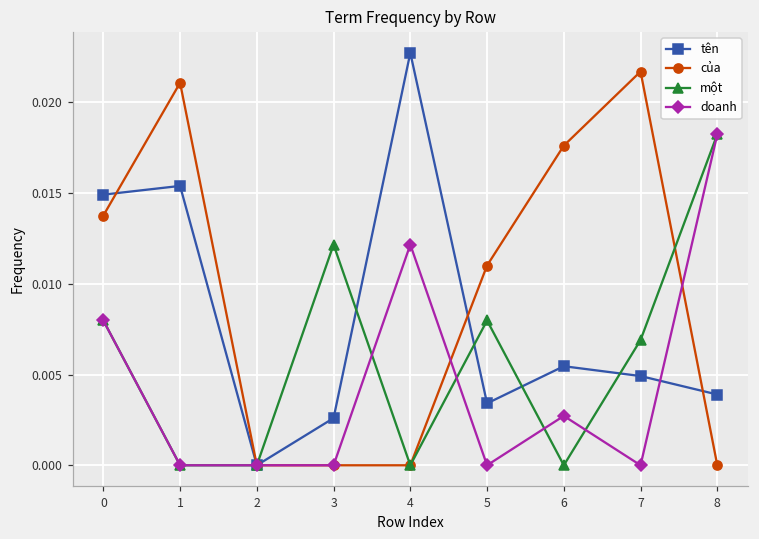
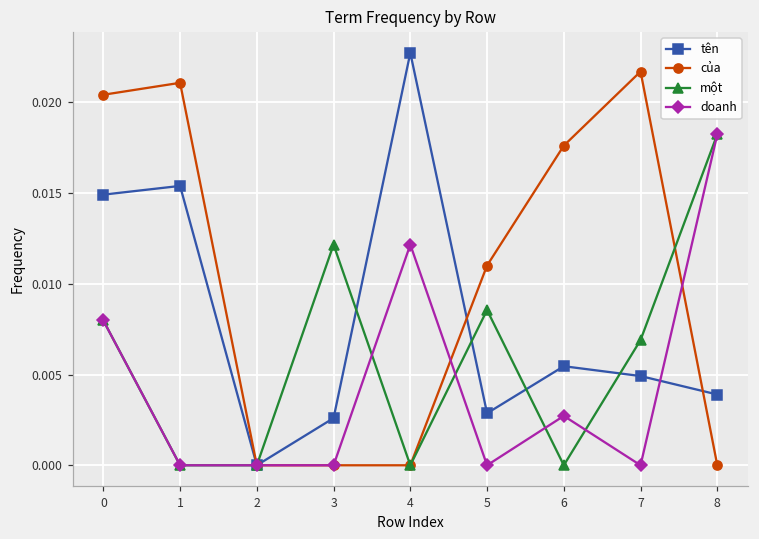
của, 0: 0.0138 -> 0.0204
tên, 5: 0.0034 -> 0.0029
một, 5: 0.0080 -> 0.0086
